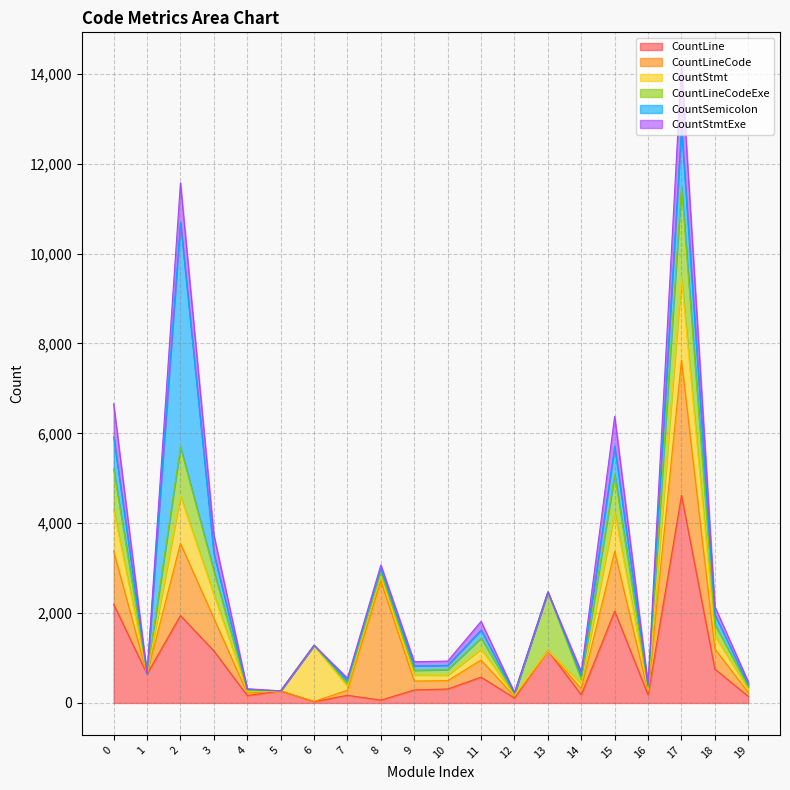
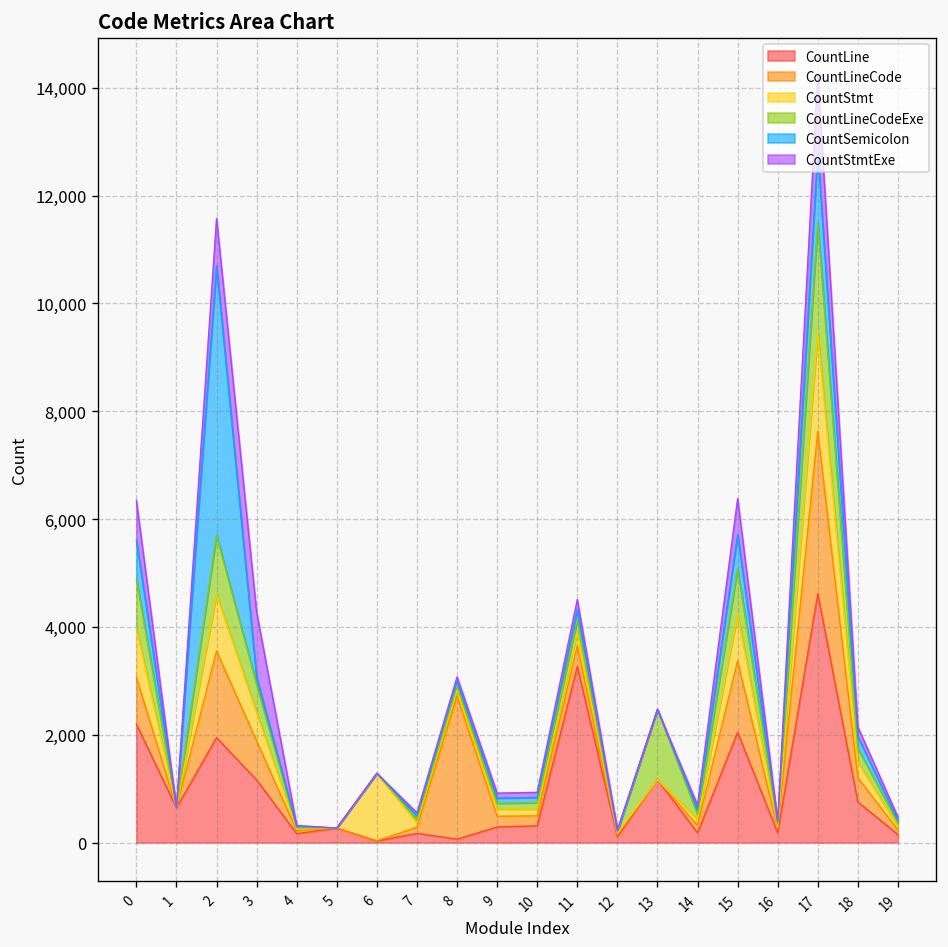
CountLineCode, 0: 1,200 -> 900
CountSemicolon, 3: 400 -> 100
CountStmtExe, 3: 400 -> 1,200
CountLine, 11: 600 -> 3,300
